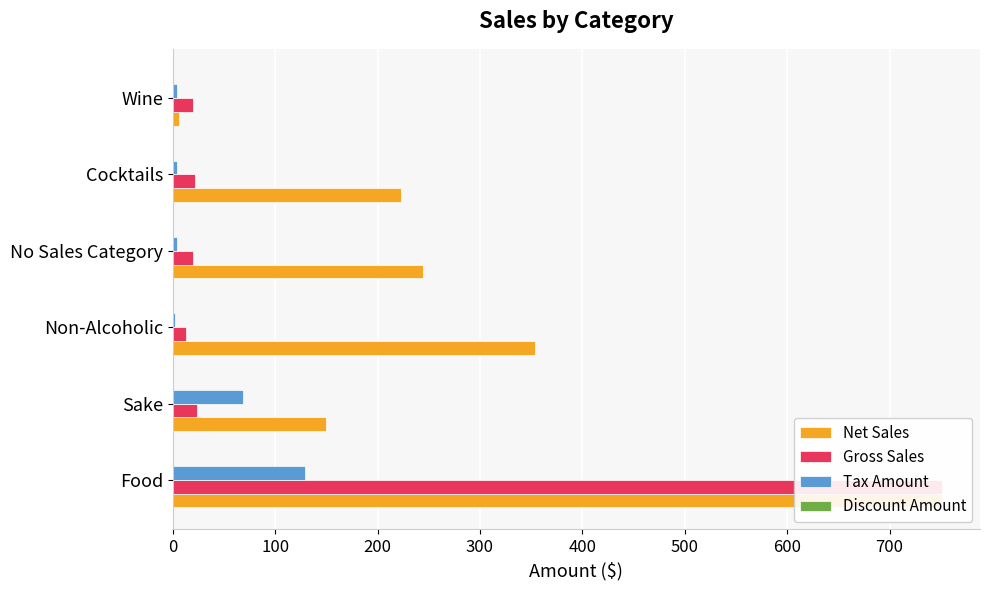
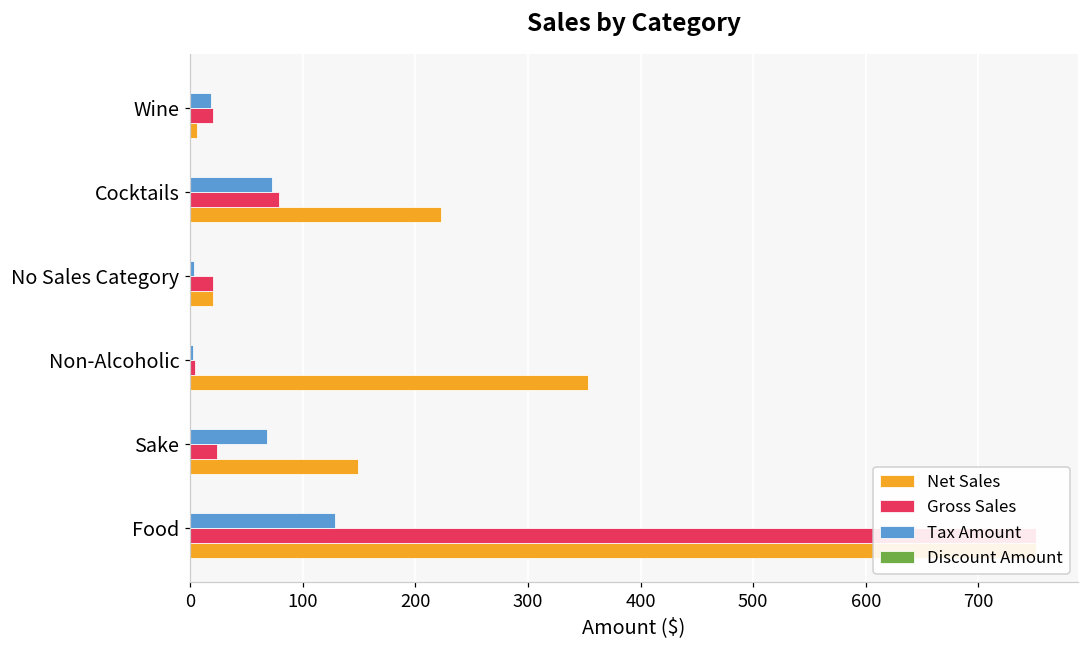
Tax Amount, Wine: 4 -> 19
Tax Amount, Cocktails: 4 -> 73
Gross Sales, Cocktails: 22 -> 79
Net Sales, No Sales Category: 244 -> 20
Gross Sales, Non-Alcoholic: 13 -> 4
